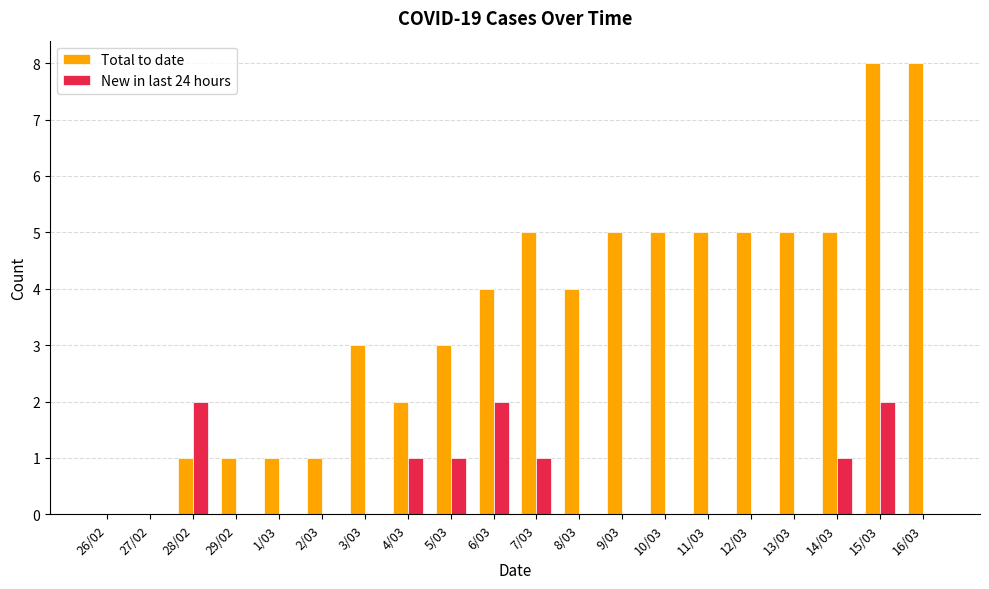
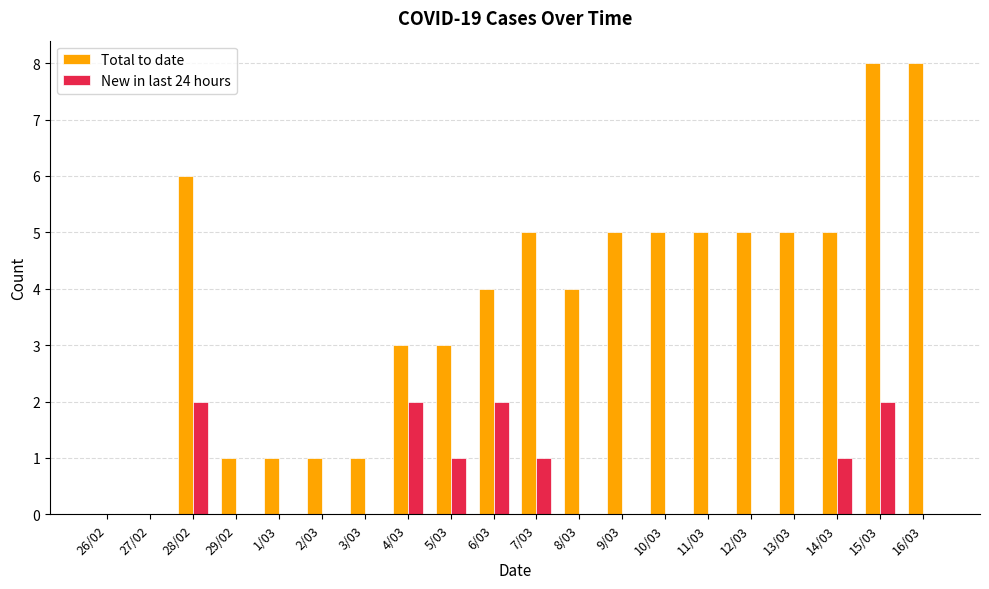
Total to date, 28/02: 1 -> 6
Total to date, 3/03: 3 -> 1
Total to date, 4/03: 2 -> 3
New in last 24 hours, 4/03: 1 -> 2
